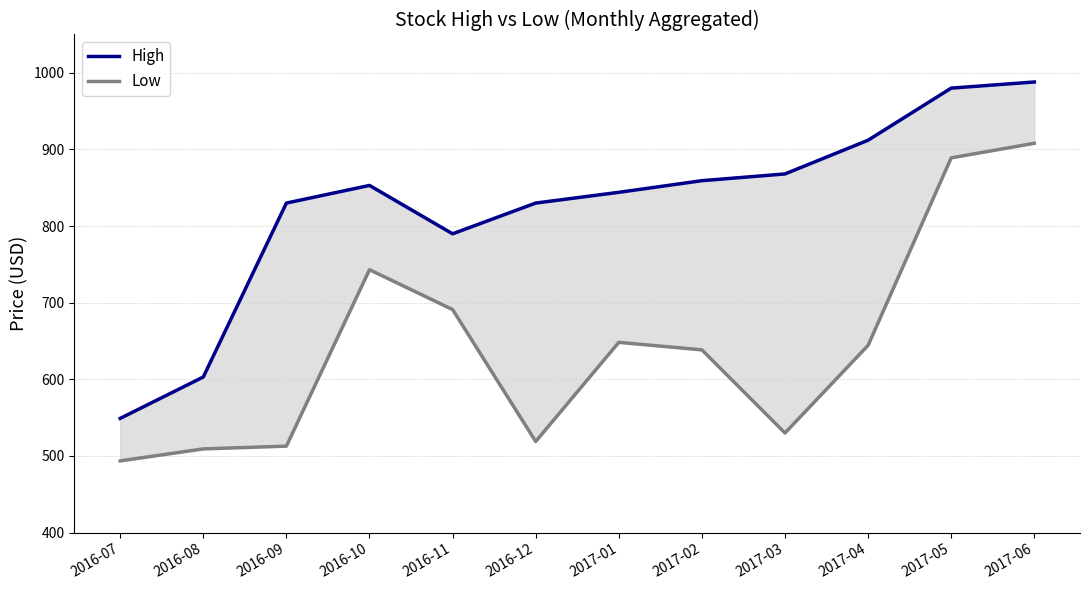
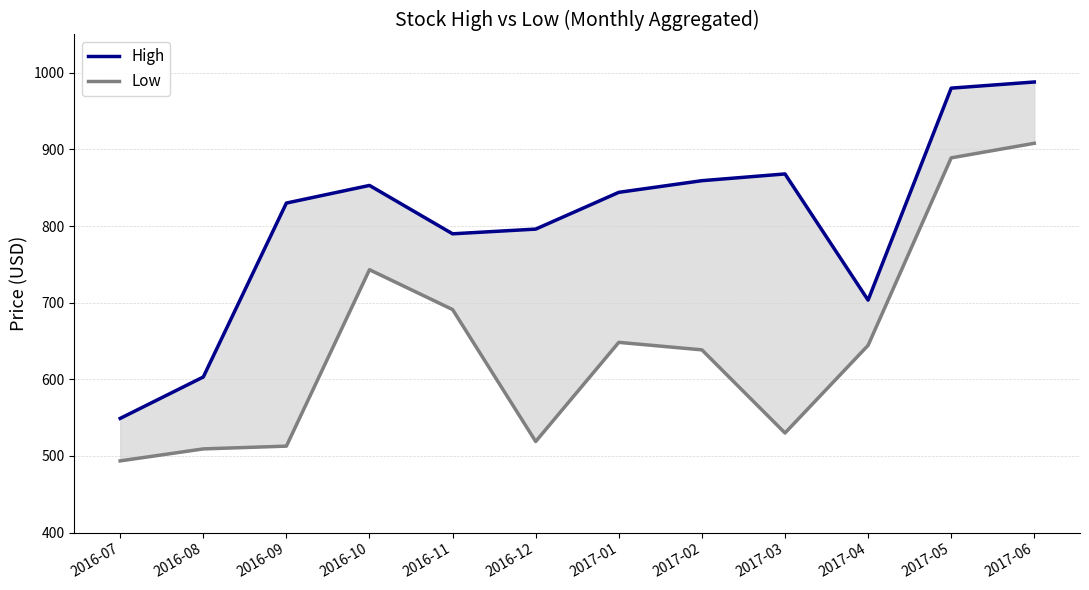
High, 2016-12: 830 -> 800
High, 2017-04: 910 -> 700
